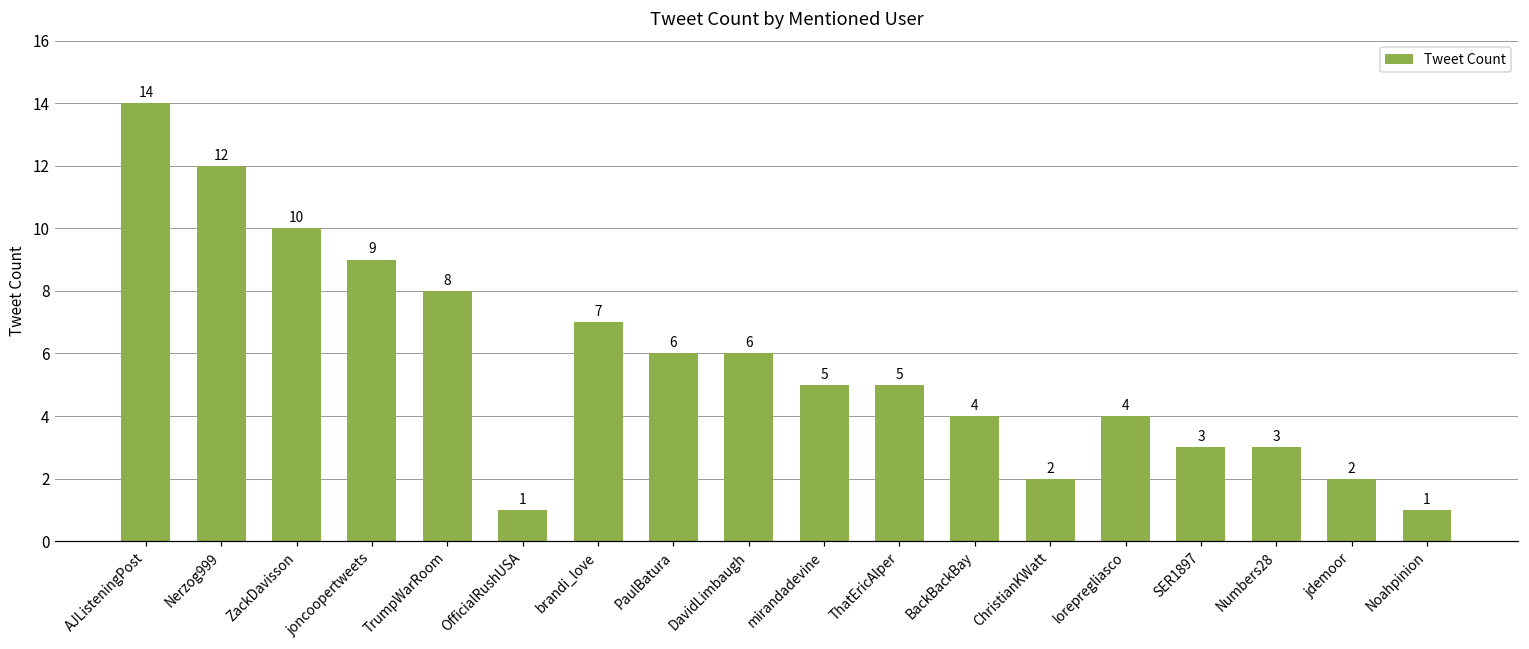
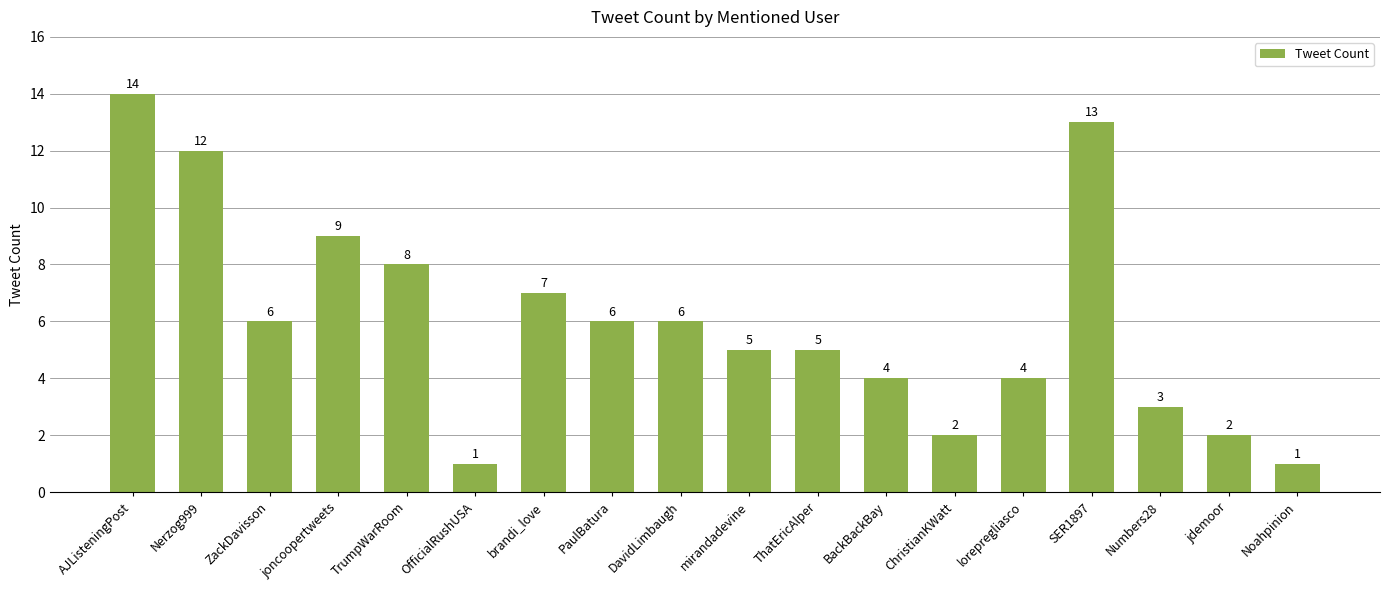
ZackDavisson: 10 -> 6
SER1897: 3 -> 13
